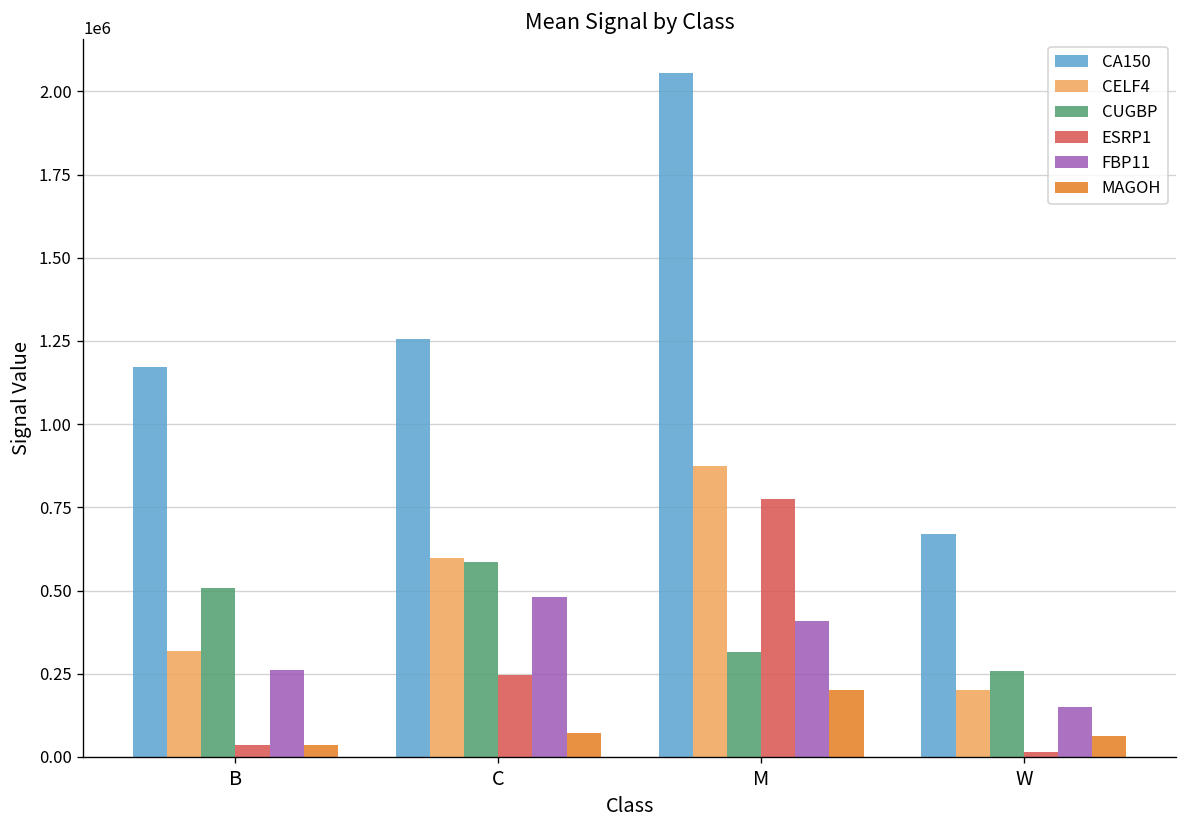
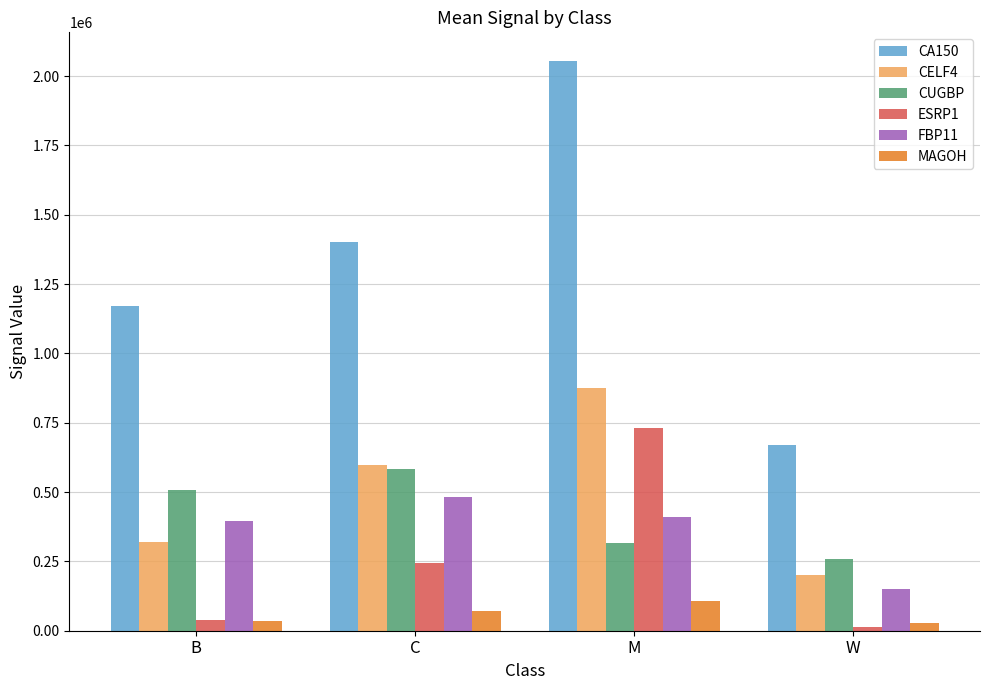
FBP11, B: 260000 -> 400000
CA150, C: 1260000 -> 1400000
ESRP1, M: 780000 -> 730000
MAGOH, M: 200000 -> 110000
MAGOH, W: 60000 -> 30000
